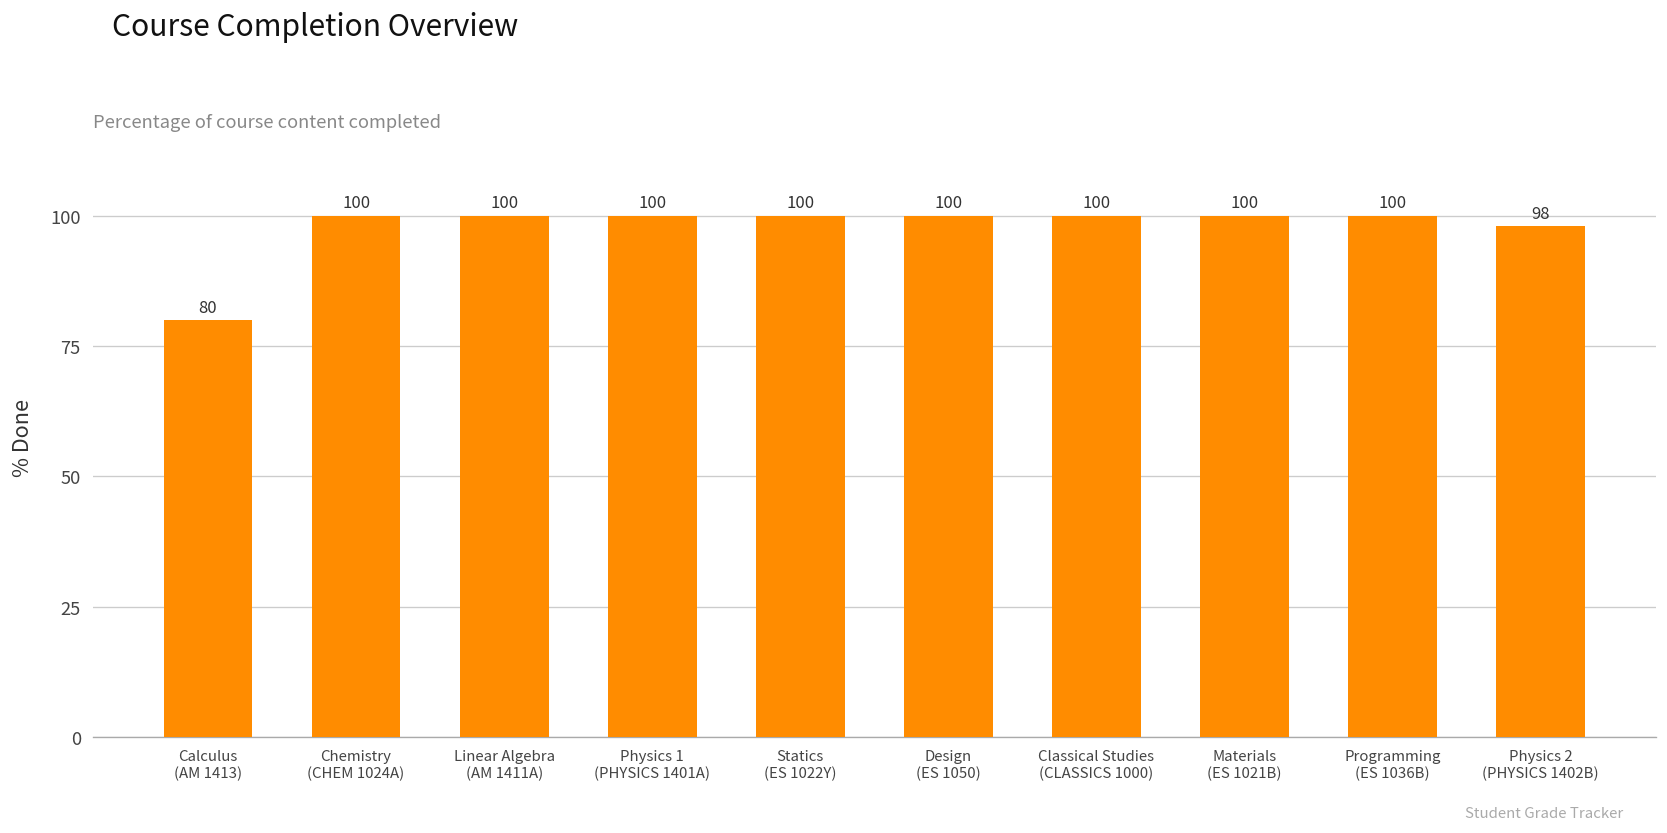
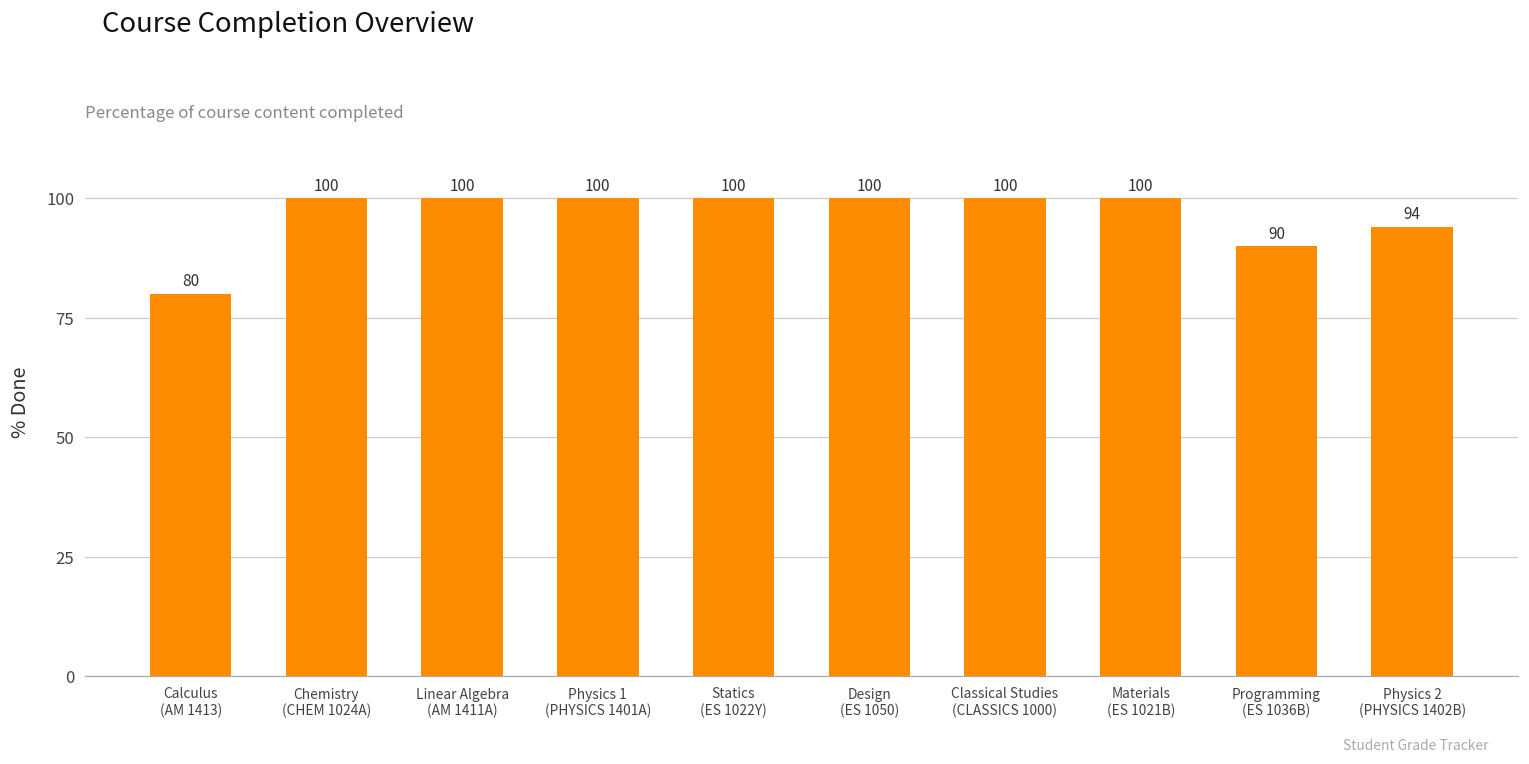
Programming (ES 1036B): 100 -> 90
Physics 2 (PHYSICS 1402B): 98 -> 94
